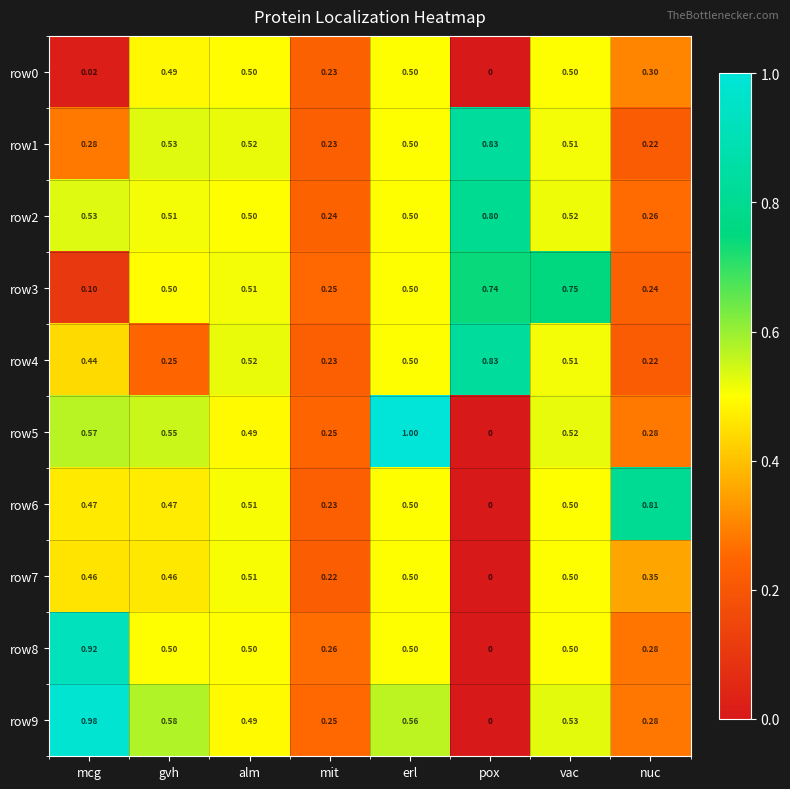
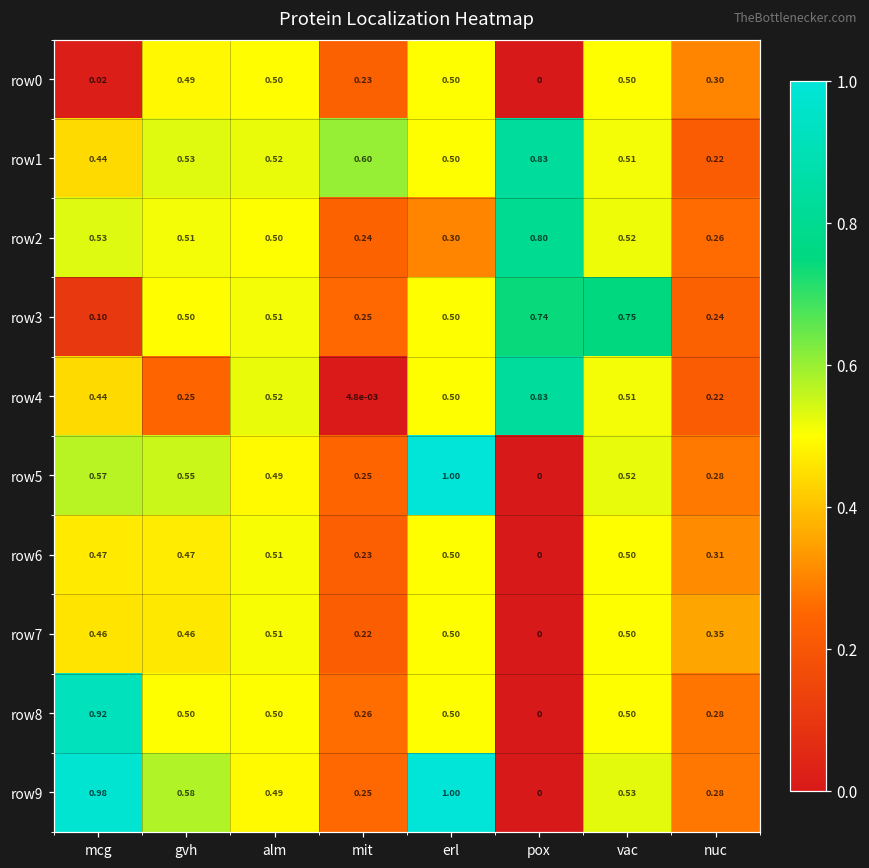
row1, mcg: 0.28 -> 0.44
row1, mit: 0.23 -> 0.60
row2, erl: 0.50 -> 0.30
row4, mit: 0.23 -> 4.8e-03
row6, nuc: 0.81 -> 0.31
row9, erl: 0.56 -> 1.00
